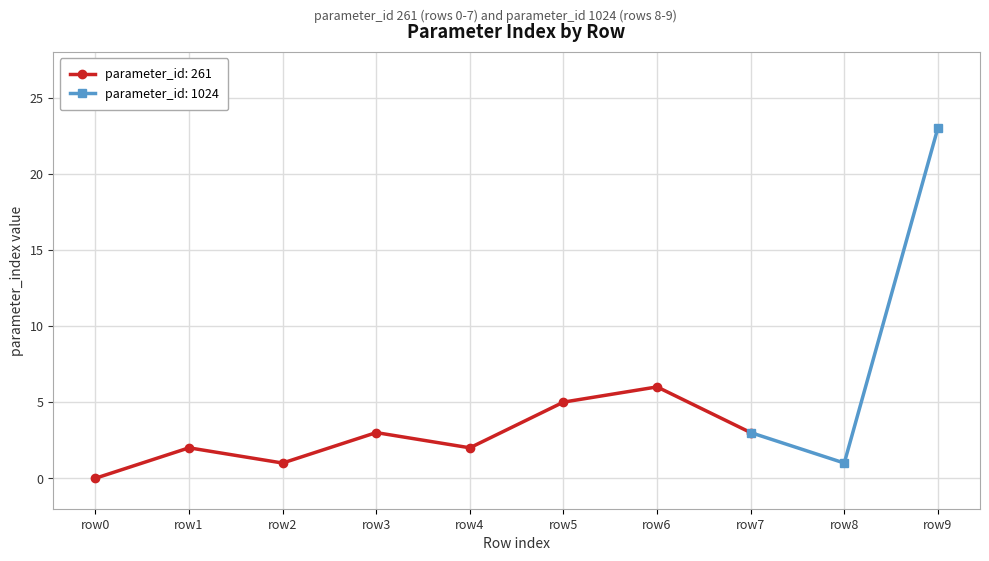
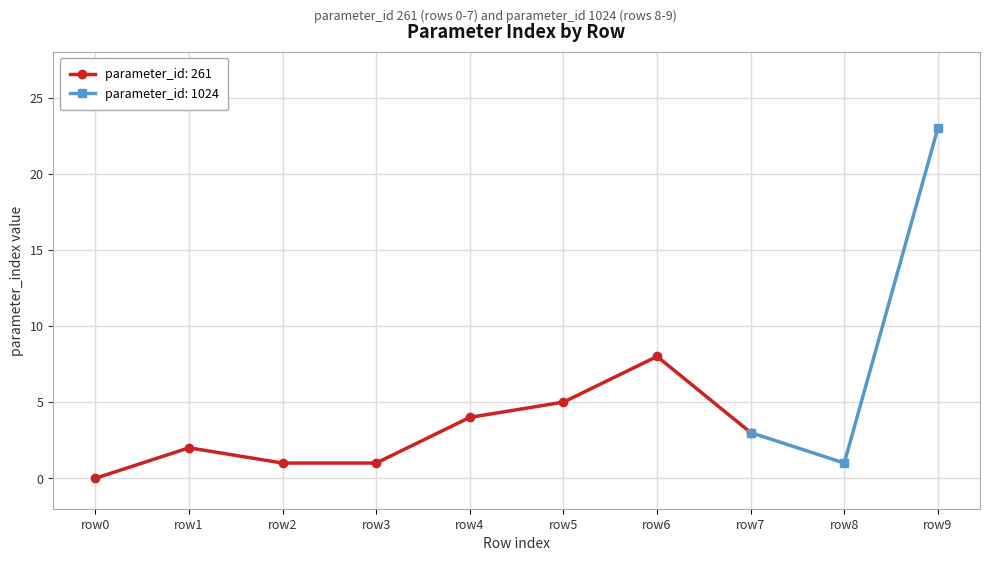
parameter_id: 261, row3: 3 -> 1
parameter_id: 261, row4: 2 -> 4
parameter_id: 261, row6: 6 -> 8
